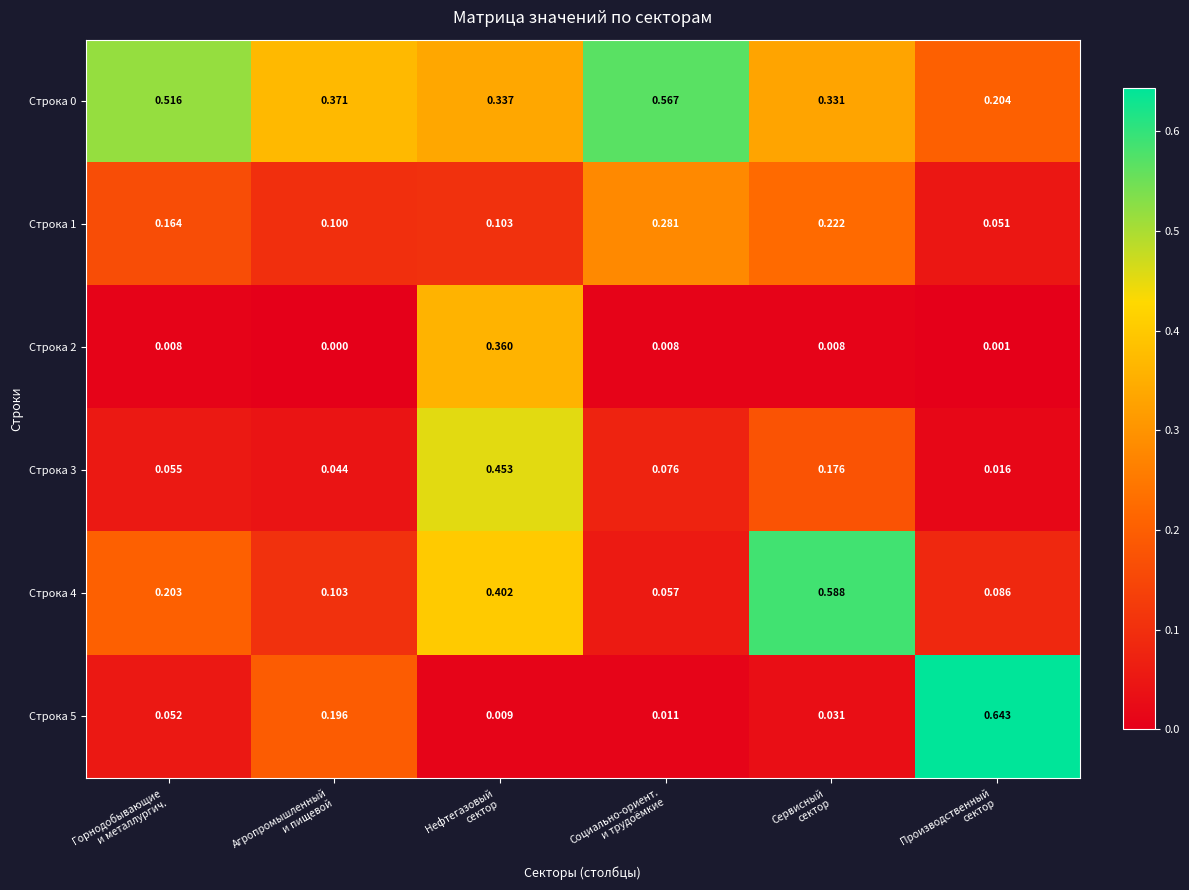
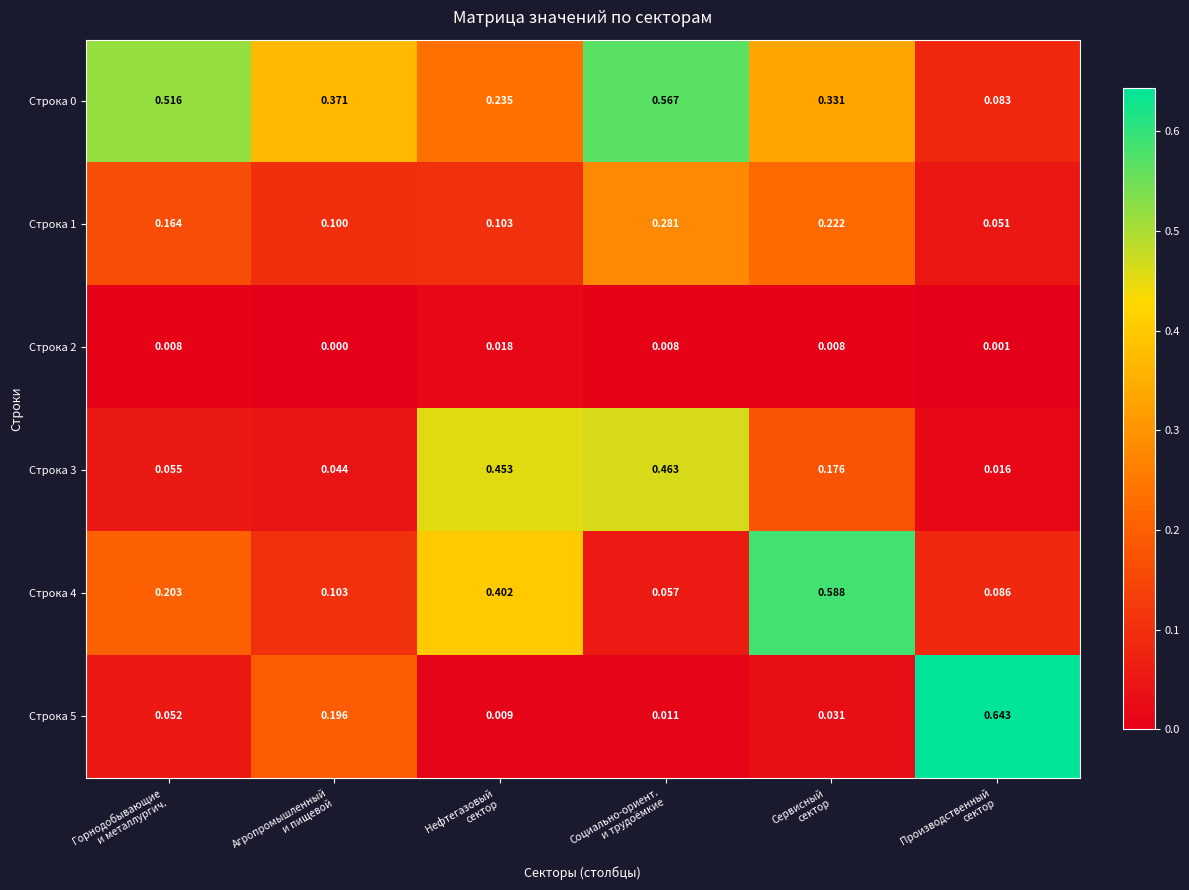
Строка 0, Нефтегазовый сектор: 0.337 -> 0.235
Строка 0, Производственный сектор: 0.204 -> 0.083
Строка 2, Нефтегазовый сектор: 0.360 -> 0.018
Строка 3, Социально-ориент. и трудоёмкие: 0.076 -> 0.463
